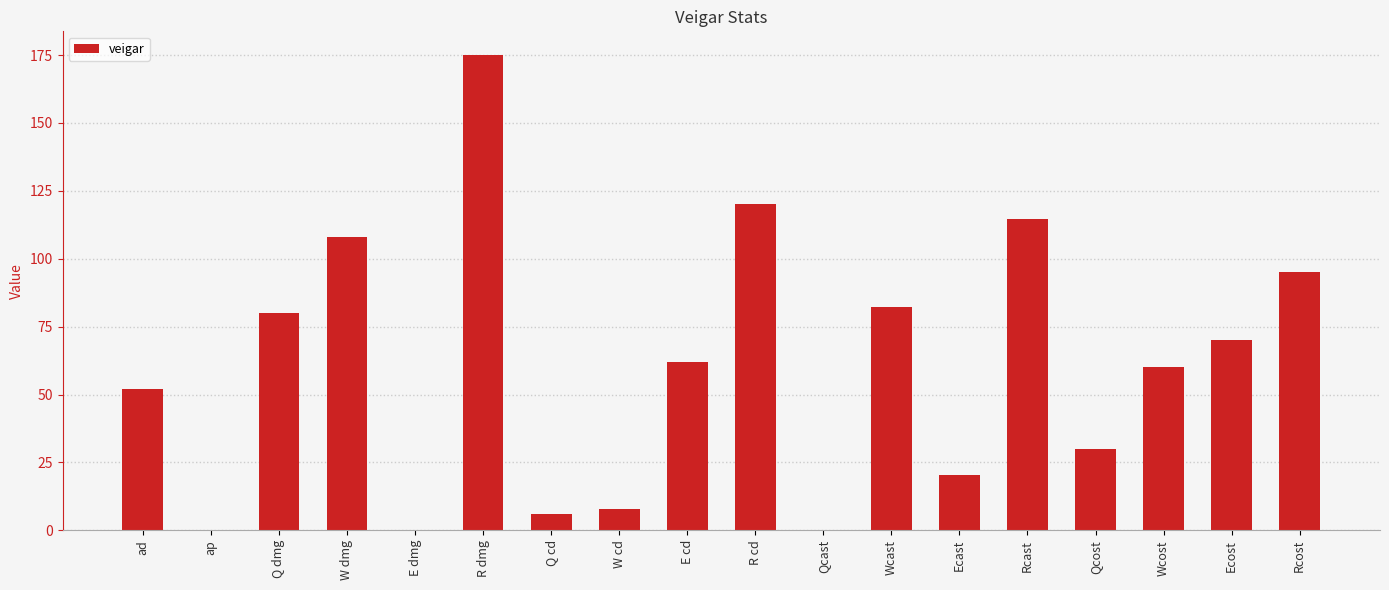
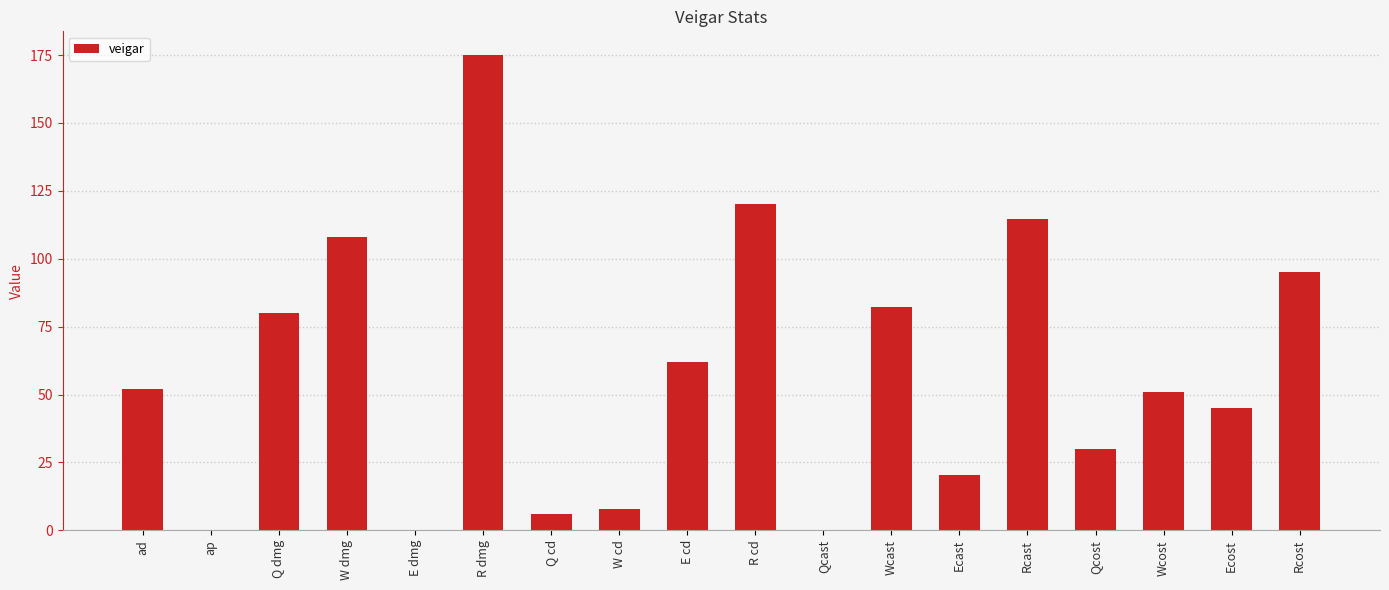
Wcost: 60 -> 51
Ecost: 70 -> 45
